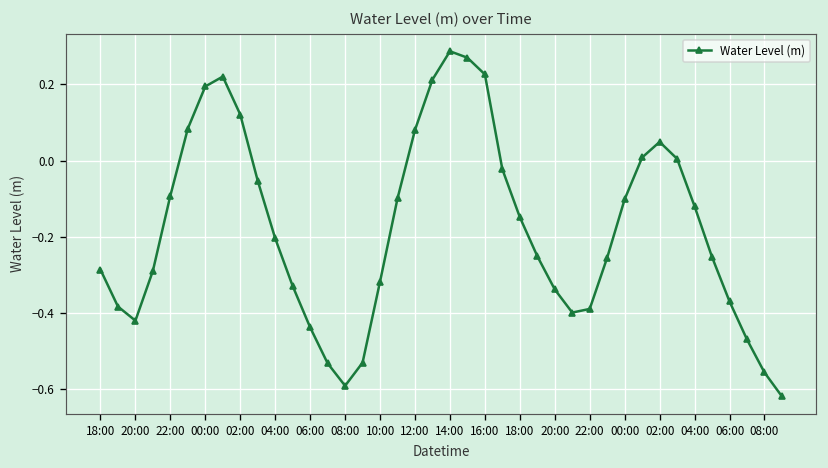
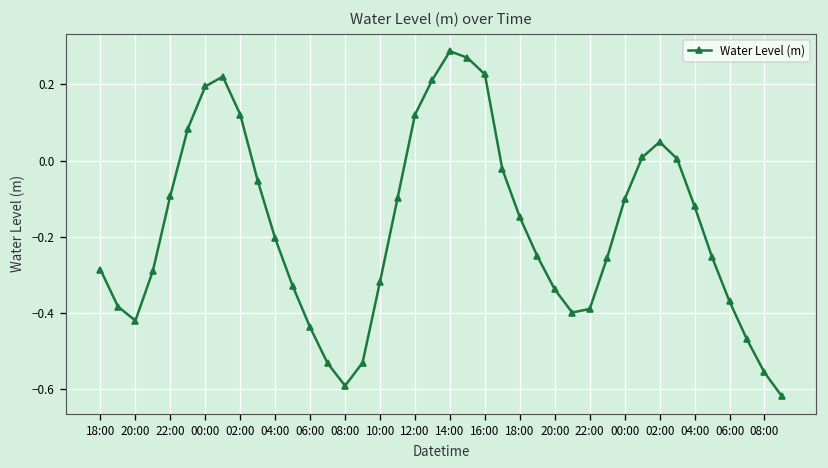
12:00: 0.08 -> 0.12
